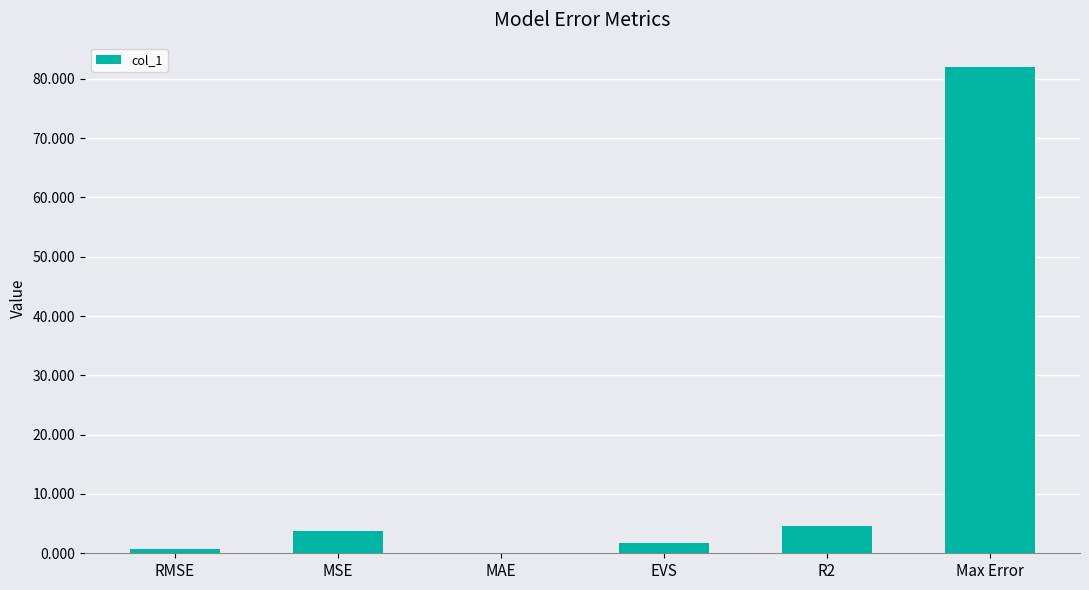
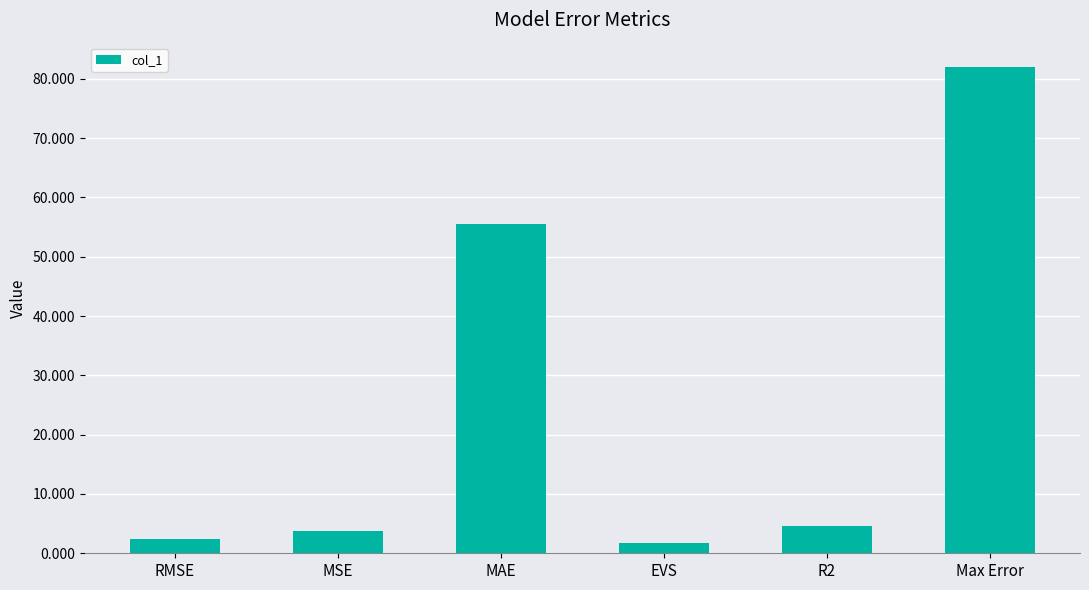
RMSE: 1 -> 2
MAE: 0 -> 56
